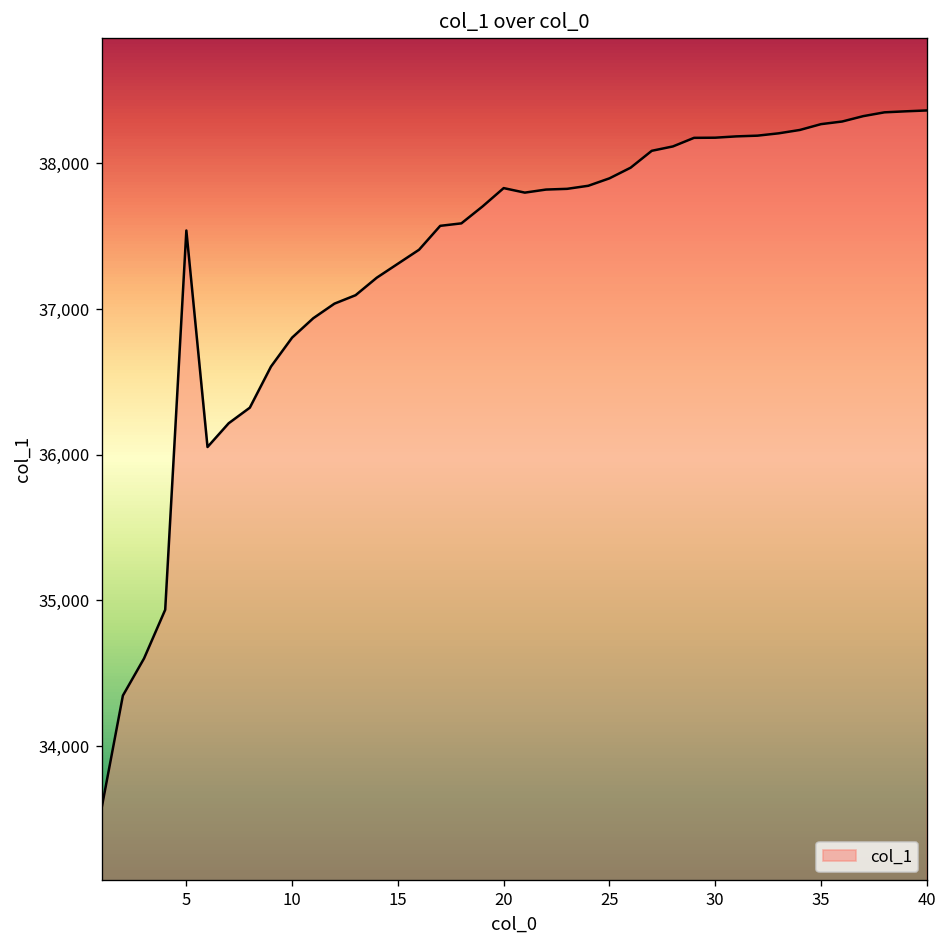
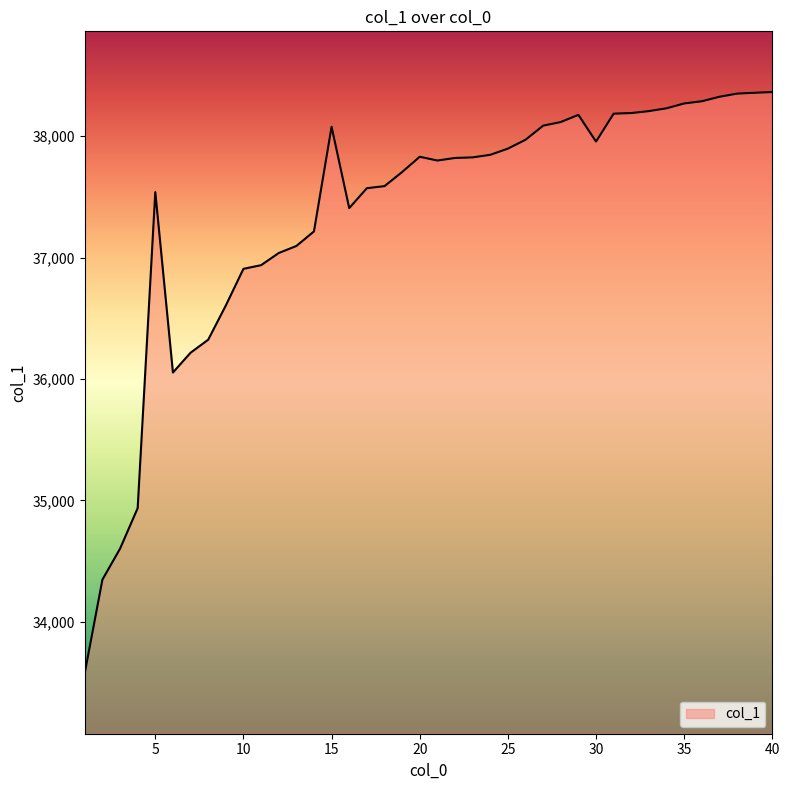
10: 36,800 -> 36,910
15: 37,310 -> 38,080
30: 38,180 -> 37,960
